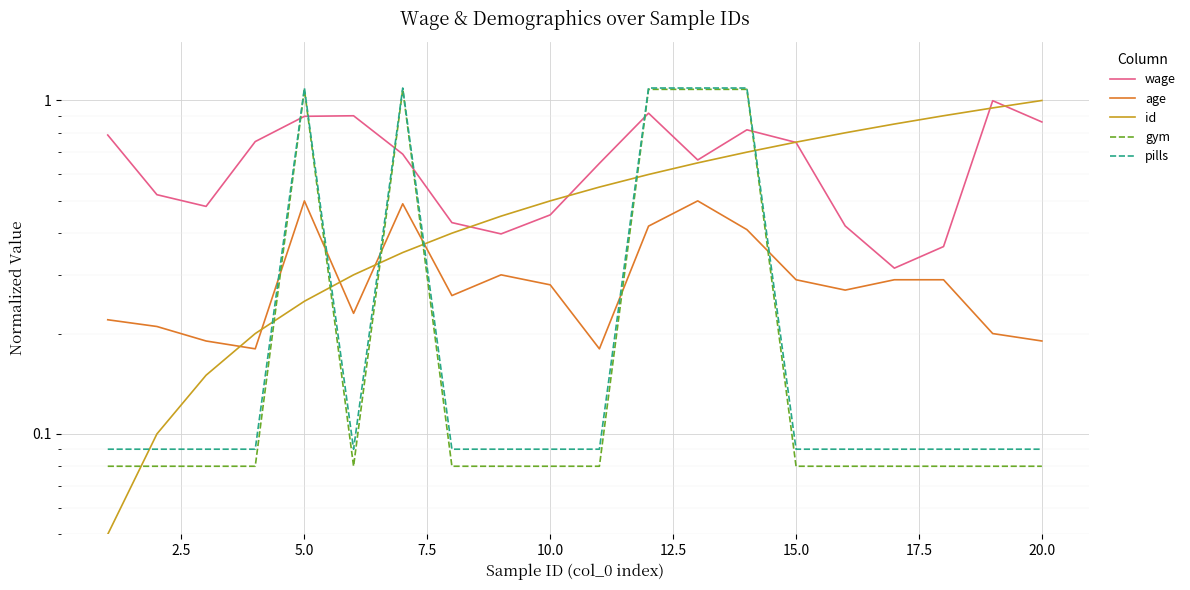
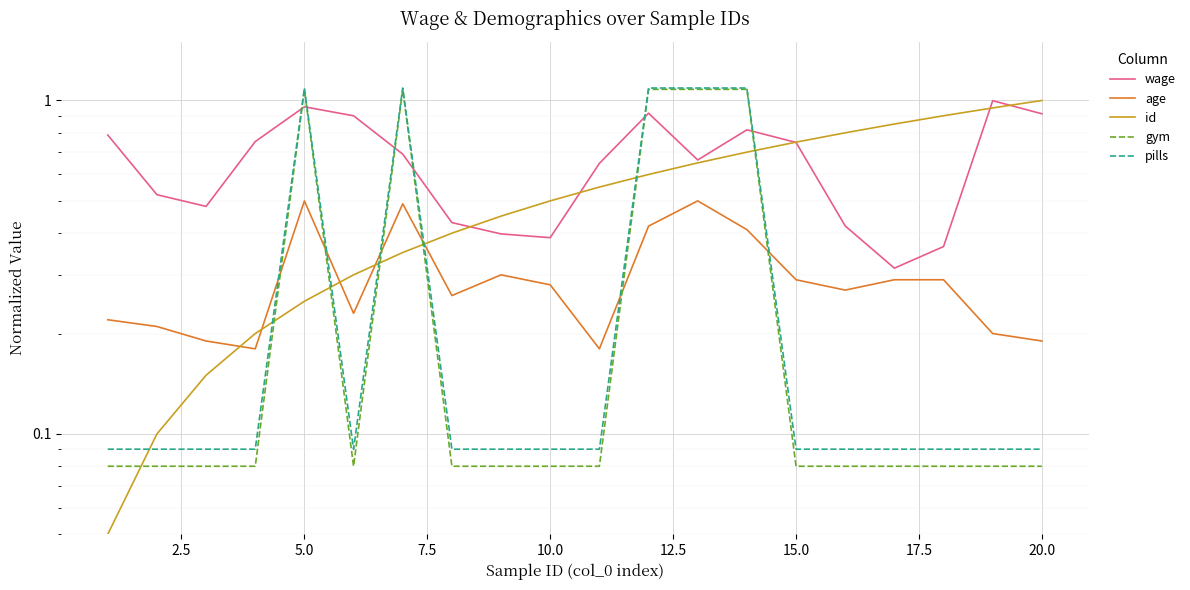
wage, 5.0: 0.90 -> 0.96
wage, 10.0: 0.45 -> 0.39
wage, 20.0: 0.86 -> 0.91
